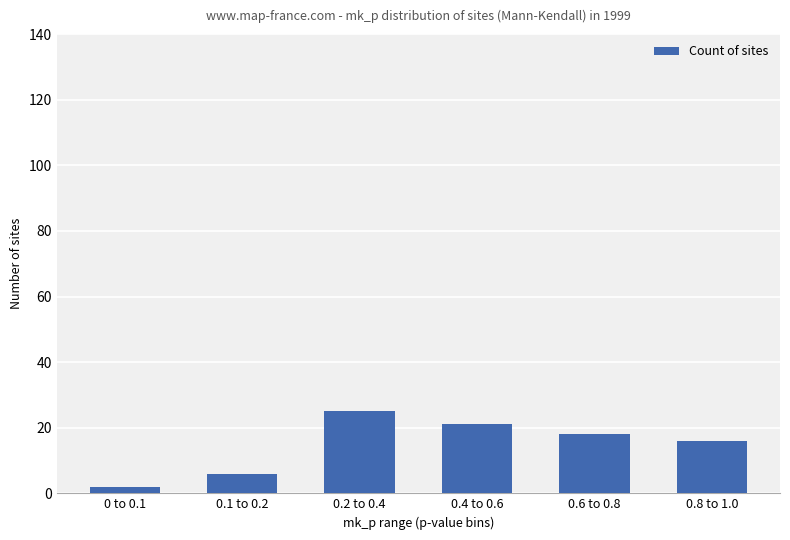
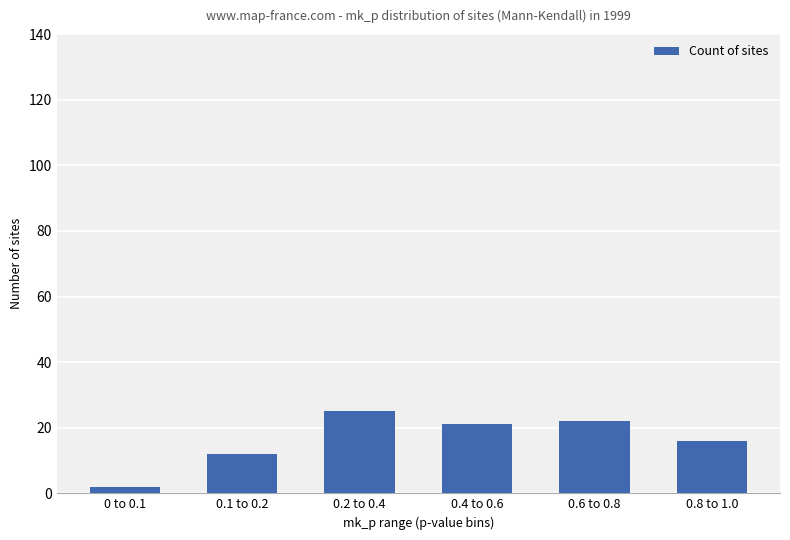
0.1 to 0.2: 6 -> 12
0.6 to 0.8: 18 -> 22
